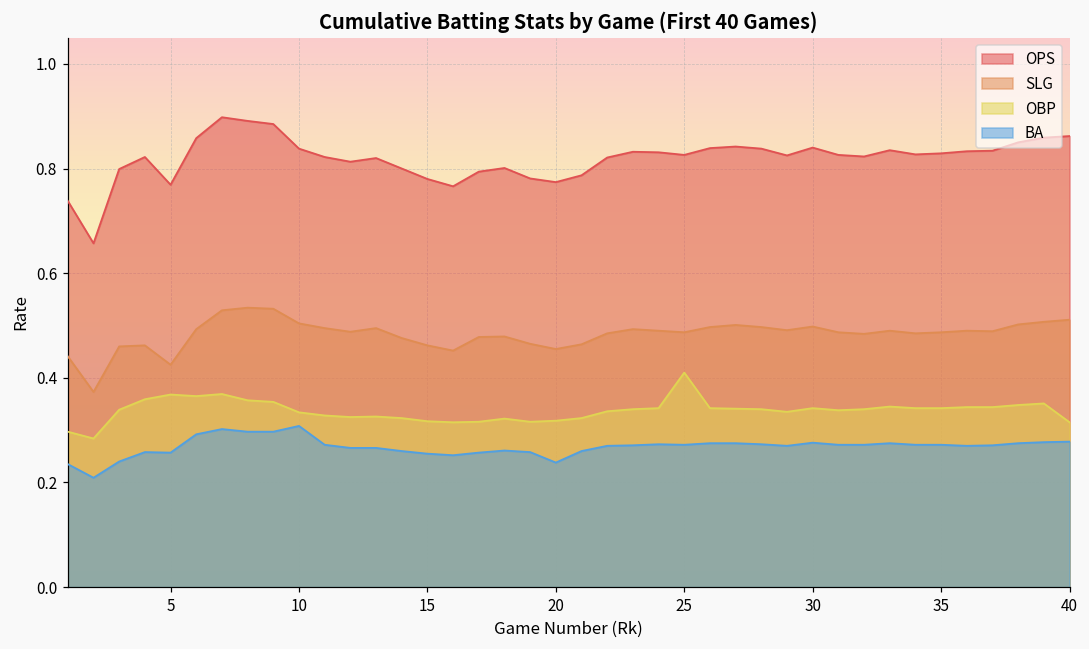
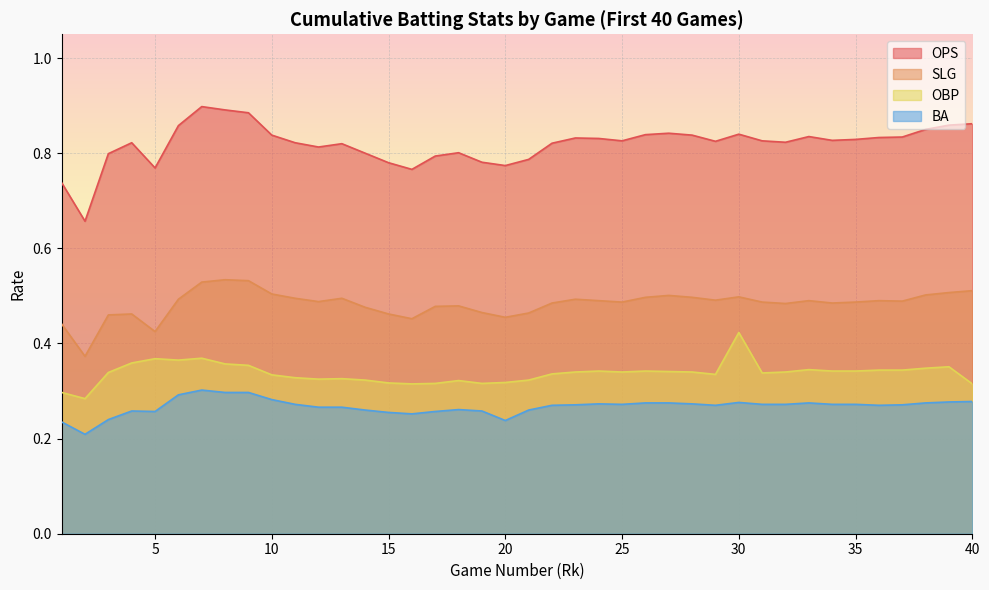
BA, 10: 0.31 -> 0.28
OBP, 25: 0.41 -> 0.34
OBP, 30: 0.34 -> 0.42
